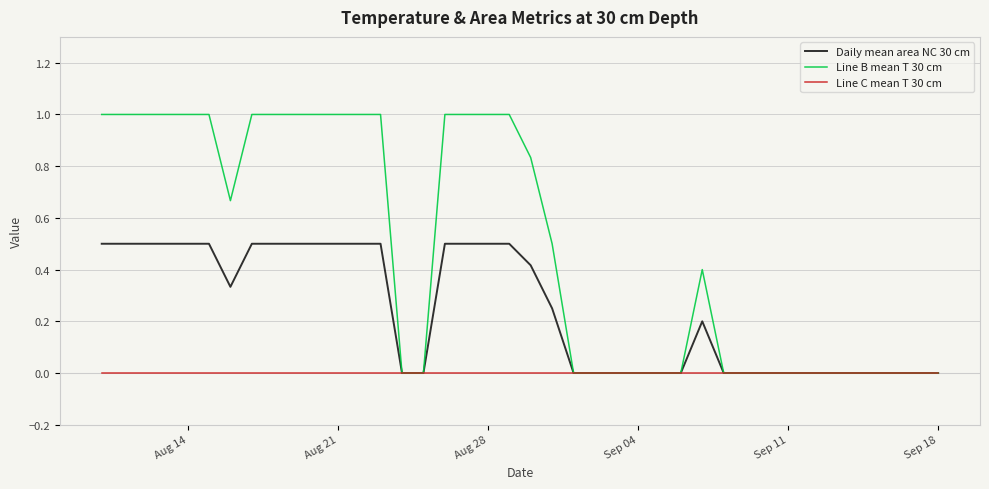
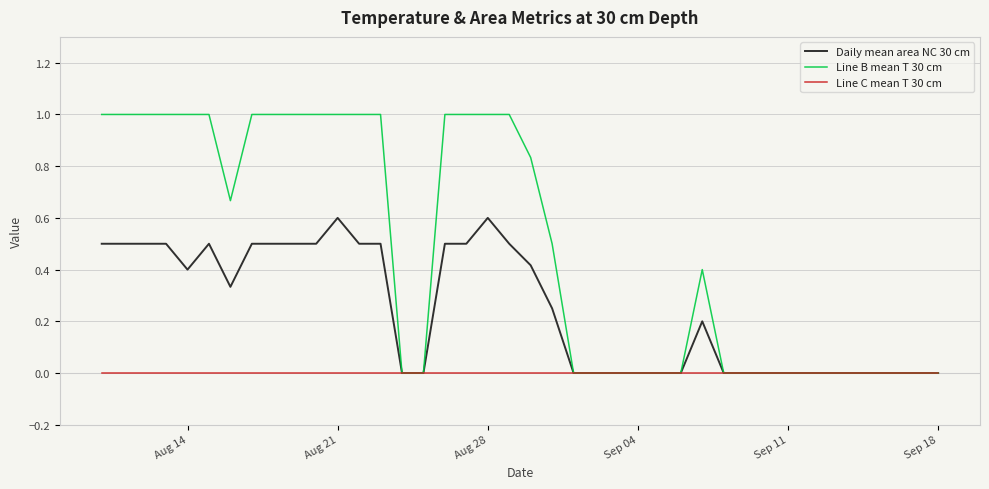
Daily mean area NC 30 cm, Aug 14: 0.5 -> 0.4
Daily mean area NC 30 cm, Aug 21: 0.5 -> 0.6
Daily mean area NC 30 cm, Aug 28: 0.5 -> 0.6
